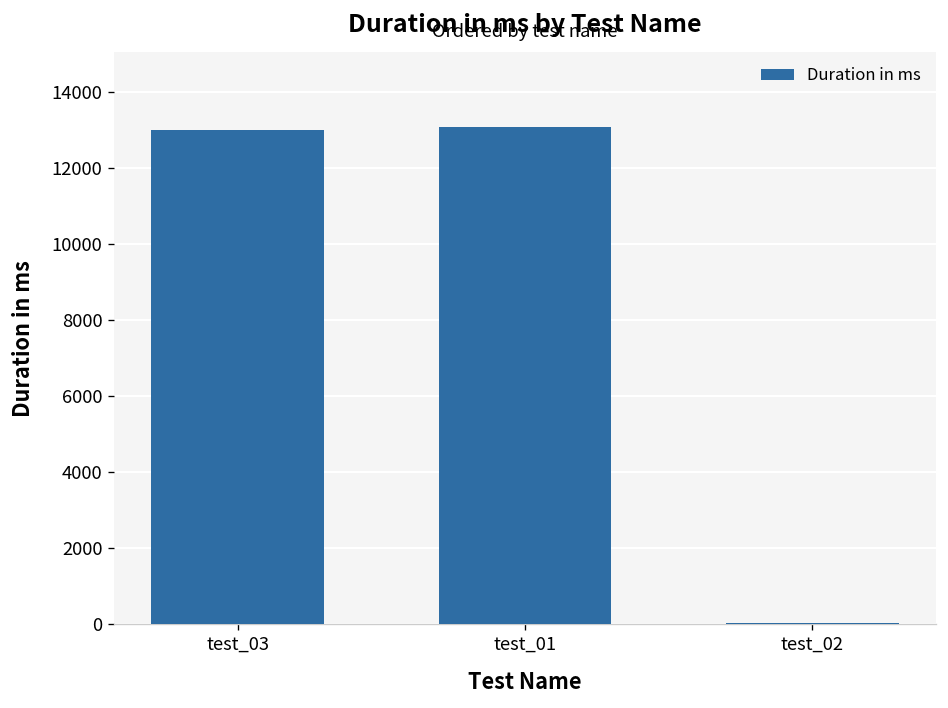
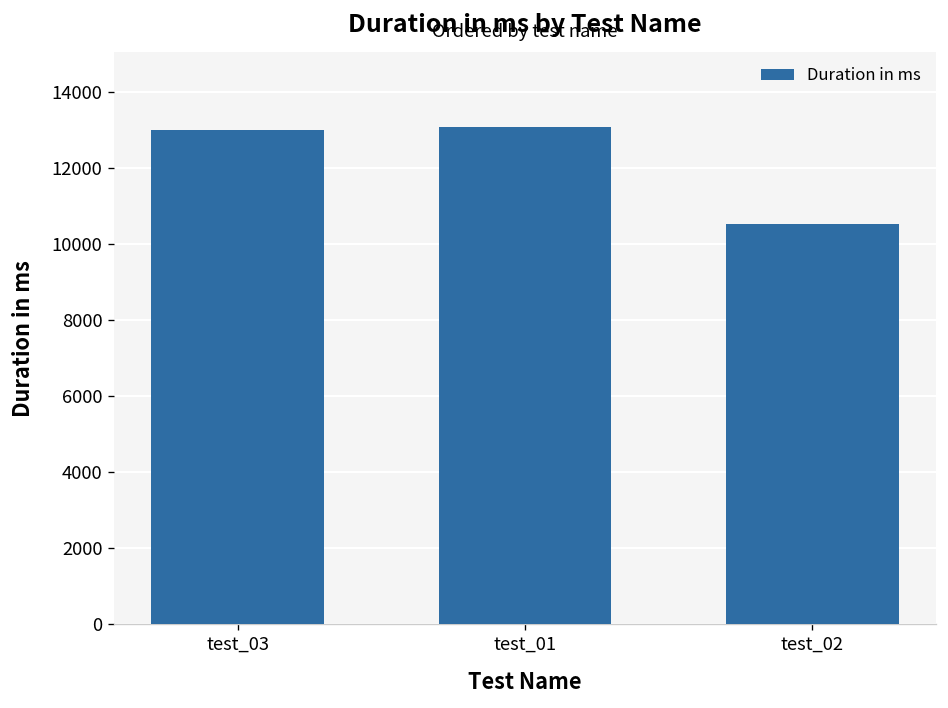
test_02: 0 -> 10500
